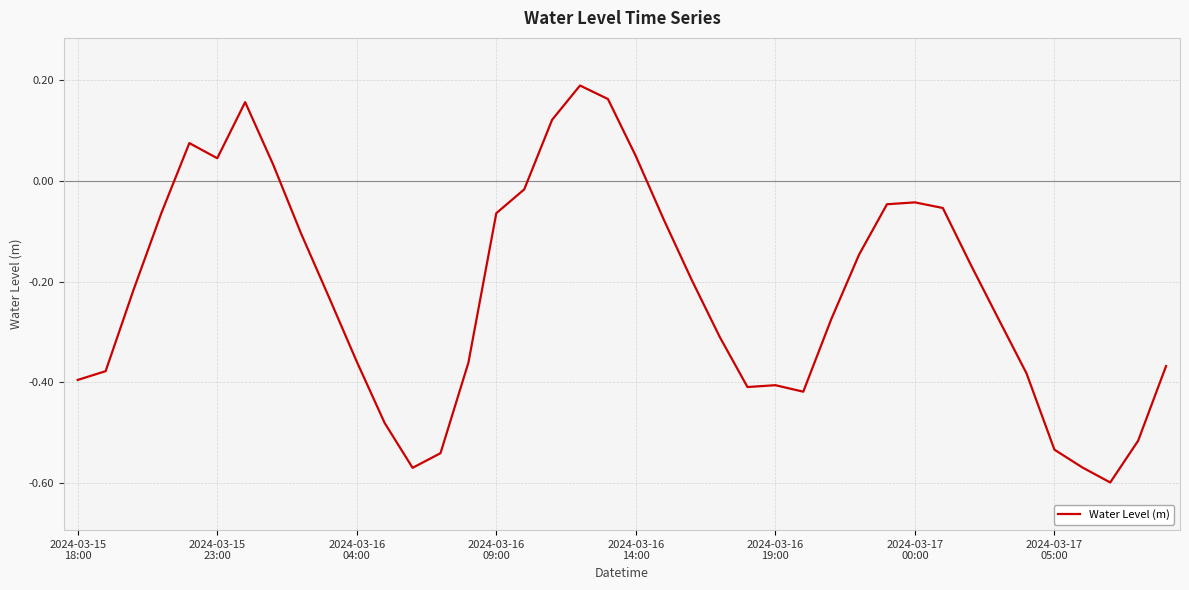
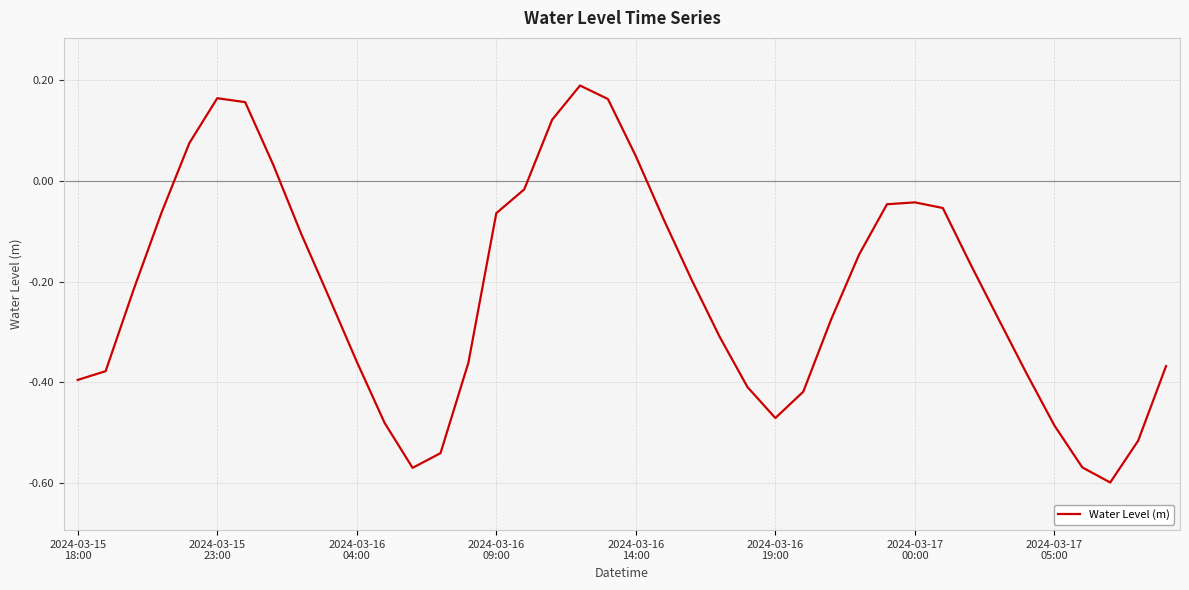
2024-03-15 23:00: 0.05 -> 0.16
2024-03-16 19:00: -0.41 -> -0.47
2024-03-17 05:00: -0.53 -> -0.49
